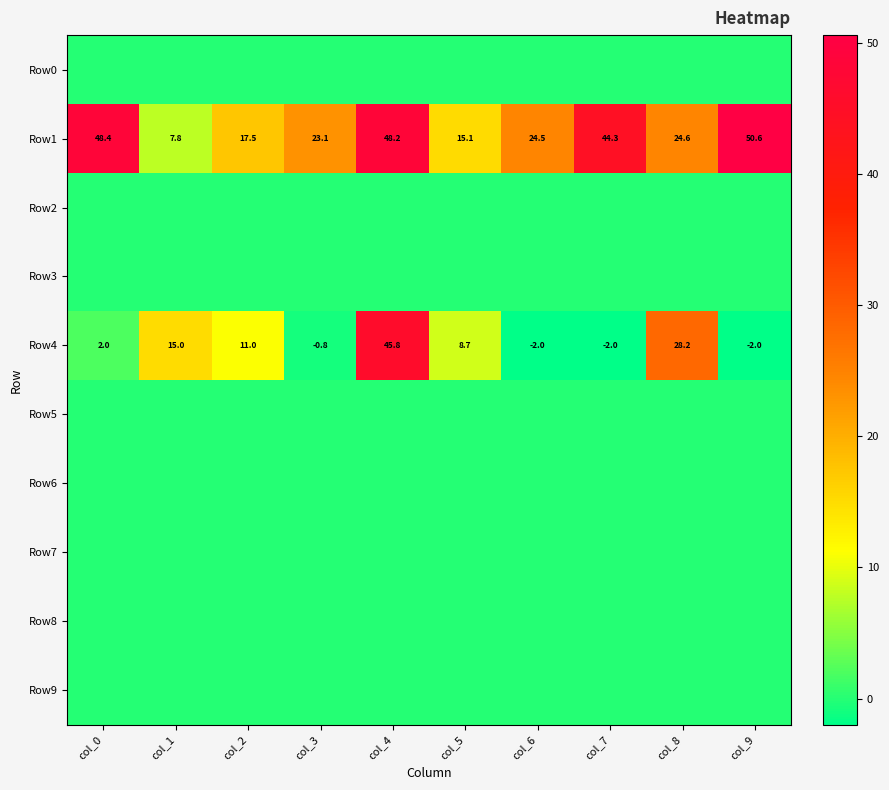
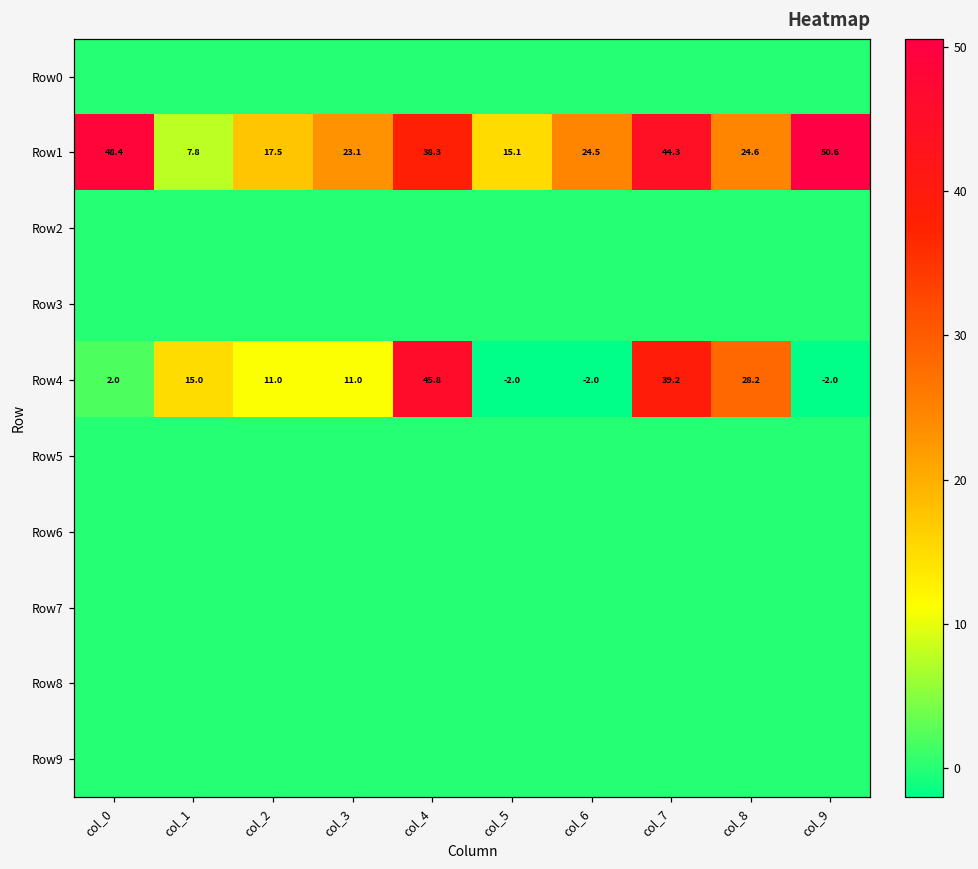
Row1, col_4: 48.2 -> 38.3
Row4, col_3: -0.8 -> 11.0
Row4, col_5: 8.7 -> -2.0
Row4, col_7: -2.0 -> 39.2
